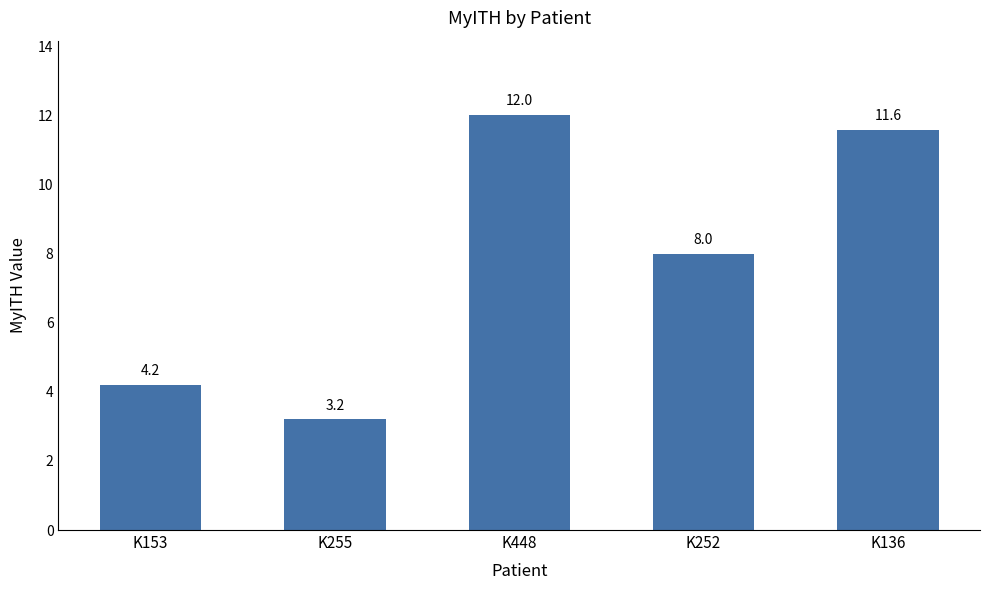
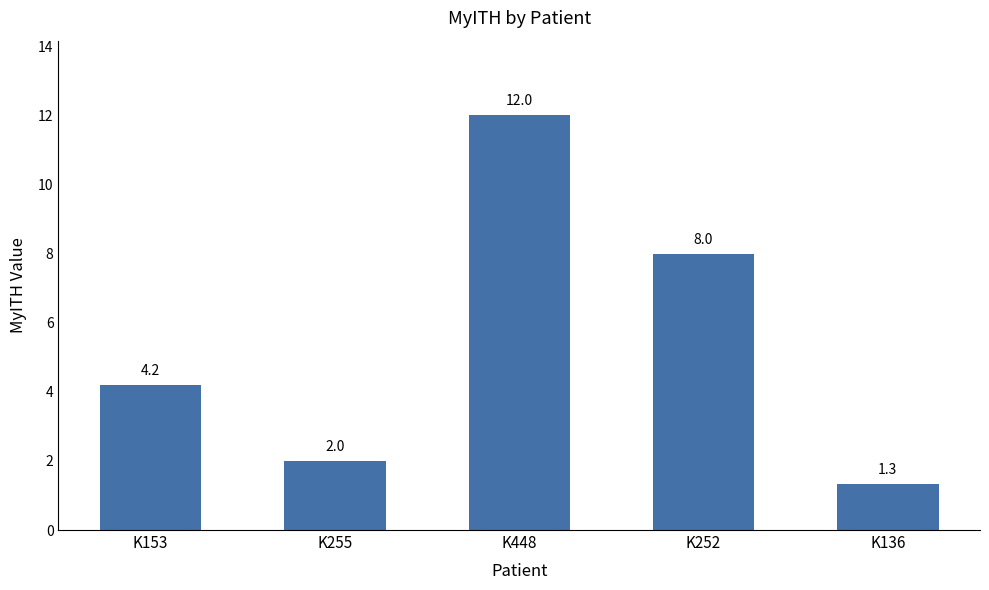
K255: 3.2 -> 2.0
K136: 11.6 -> 1.3
